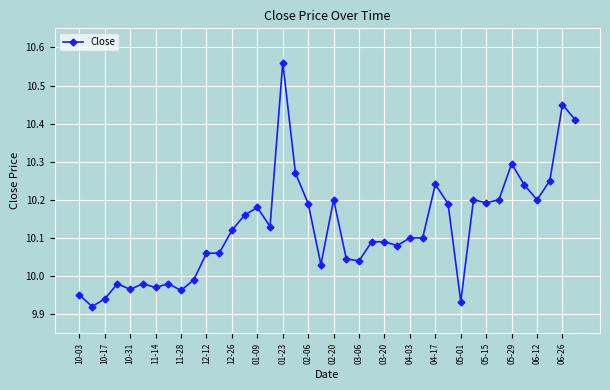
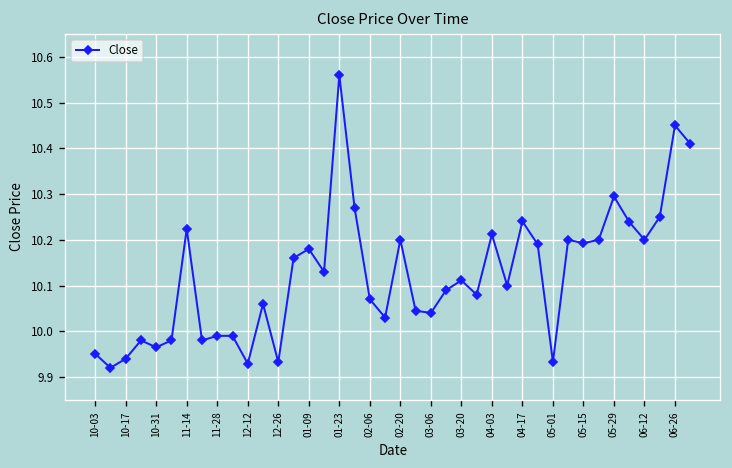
11-14: 9.97 -> 10.22
11-28: 9.96 -> 9.99
12-12: 10.06 -> 9.93
12-26: 10.12 -> 9.93
02-06: 10.19 -> 10.07
03-20: 10.09 -> 10.11
04-03: 10.10 -> 10.21
